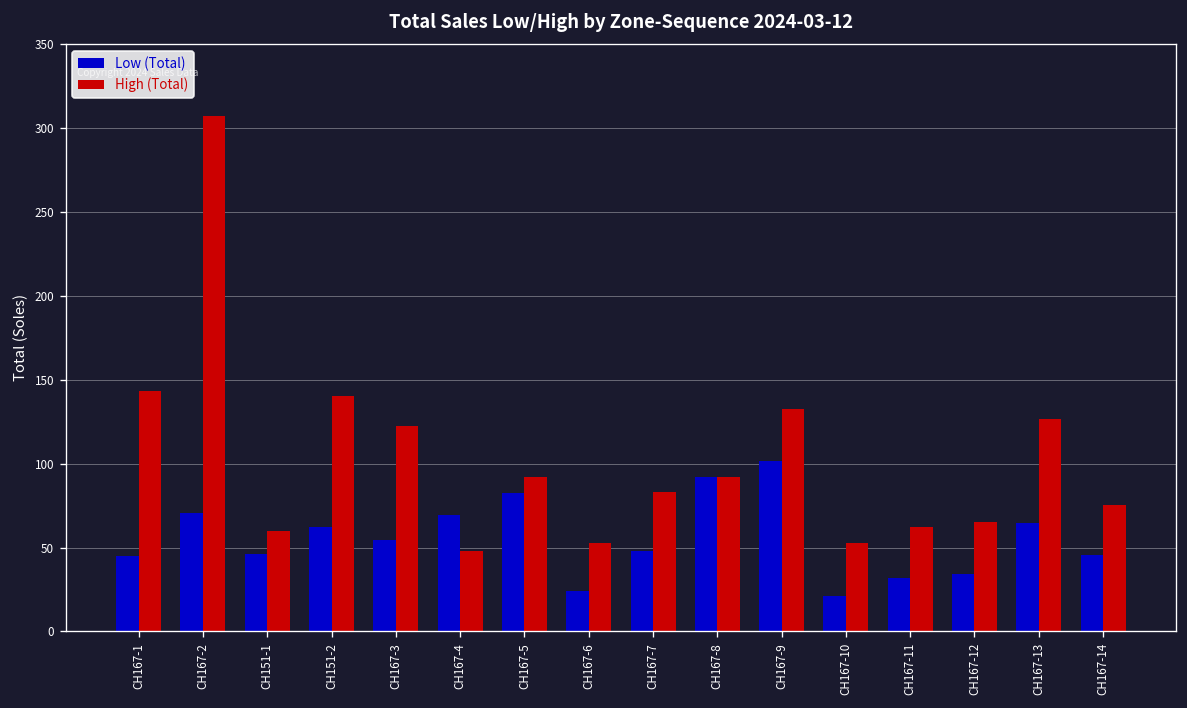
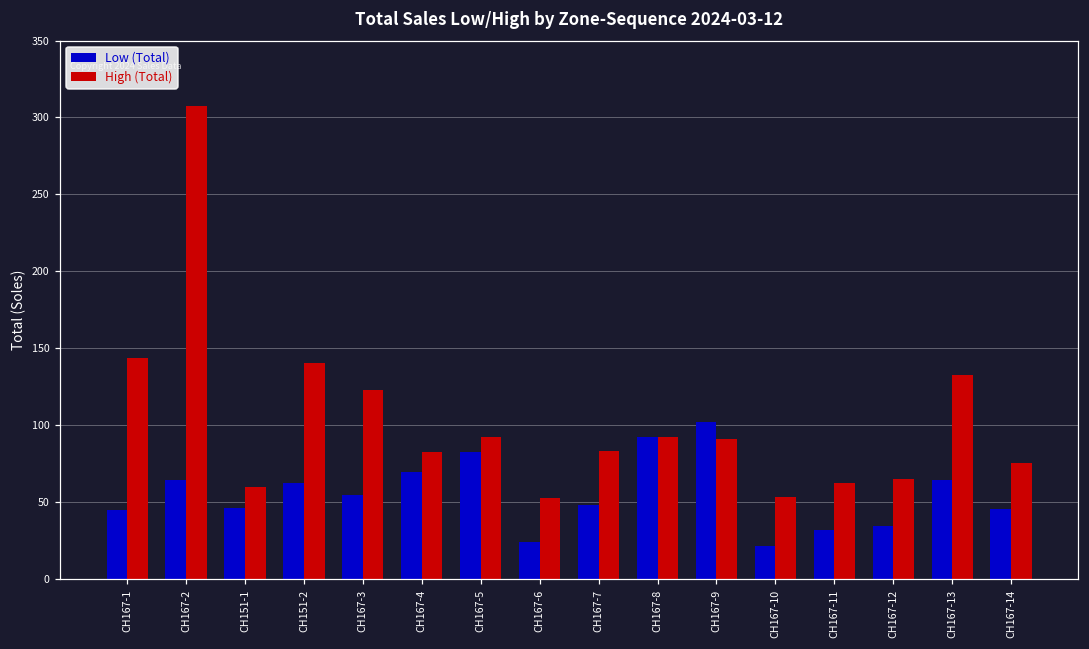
Low (Total), CH167-2: 71 -> 64
High (Total), CH167-4: 48 -> 83
High (Total), CH167-9: 133 -> 91
High (Total), CH167-13: 126 -> 132
